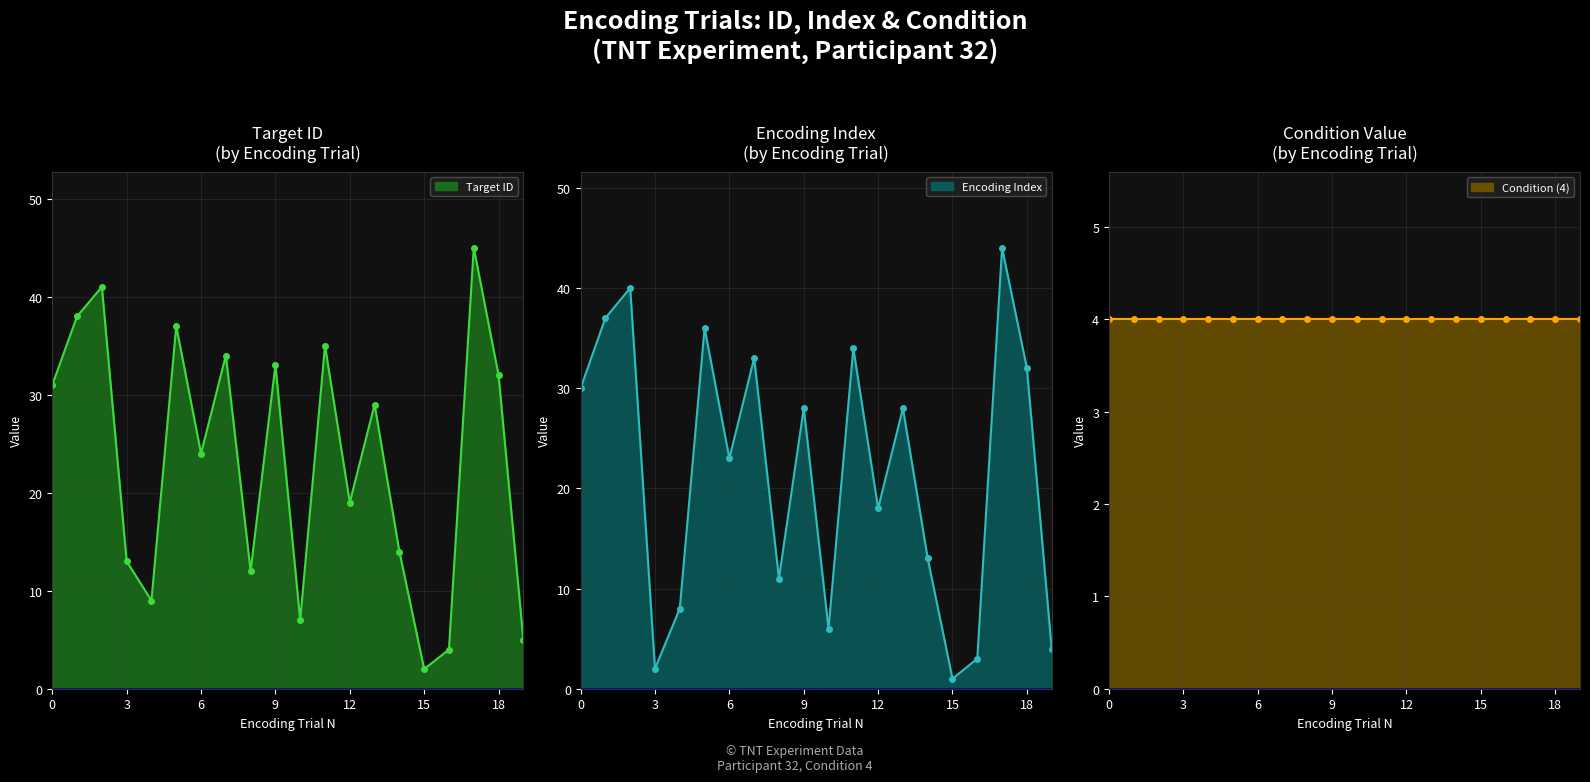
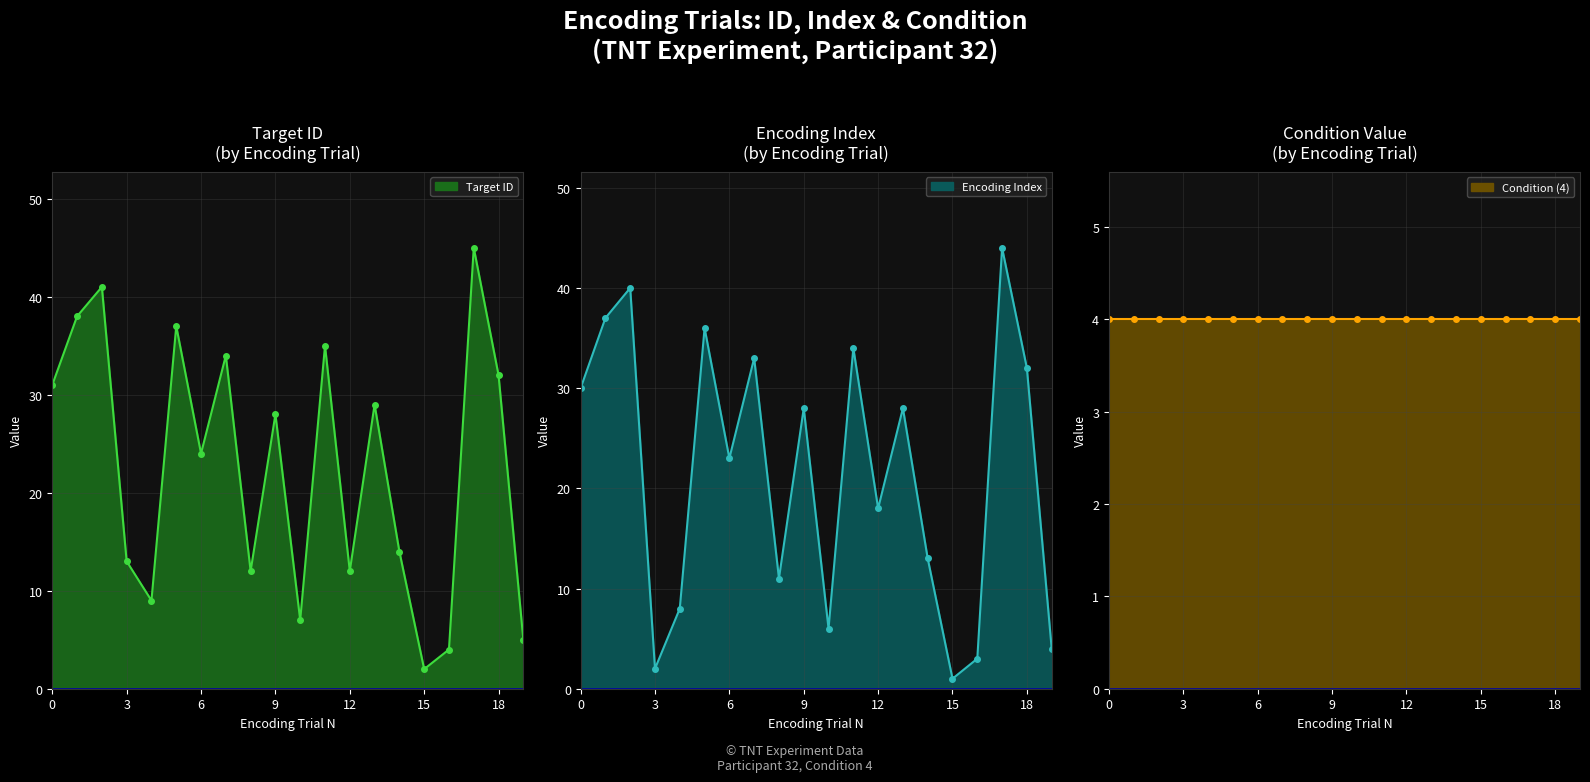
Target ID (by Encoding Trial), 9: 33 -> 28
Target ID (by Encoding Trial), 12: 19 -> 12
